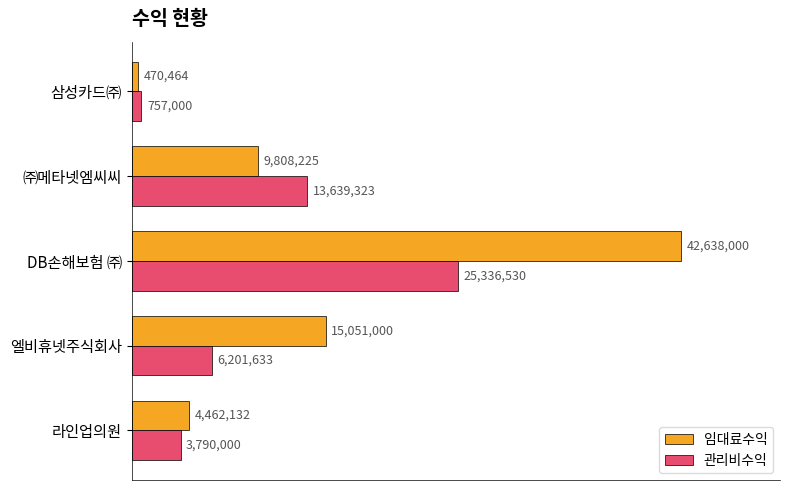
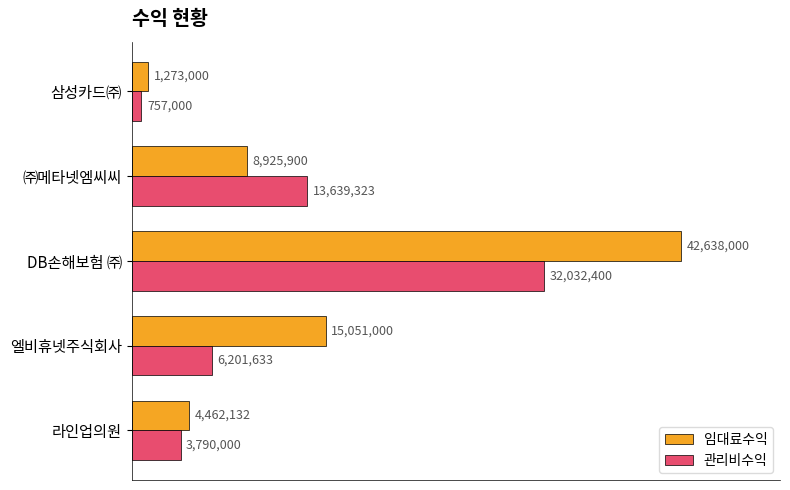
임대료수익, 삼성카드㈜: 470,464 -> 1,273,000
임대료수익, ㈜메타넷엠씨씨: 9,808,225 -> 8,925,900
관리비수익, DB손해보험 ㈜: 25,336,530 -> 32,032,400
